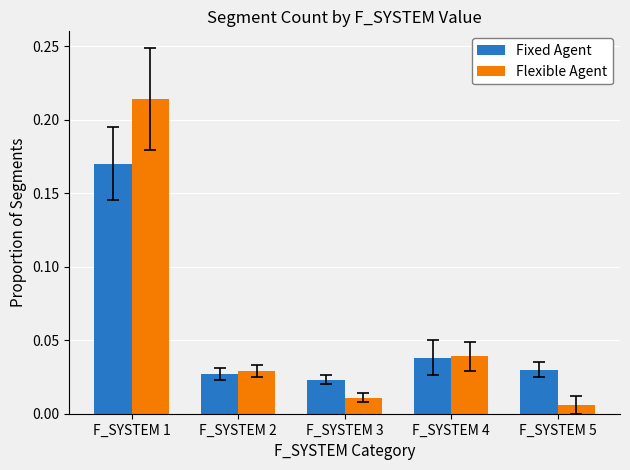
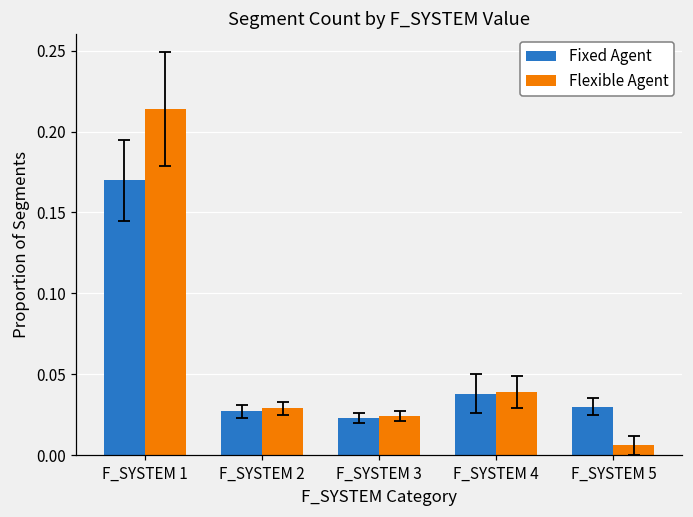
Flexible Agent, F_SYSTEM 3: 0.011 -> 0.024
